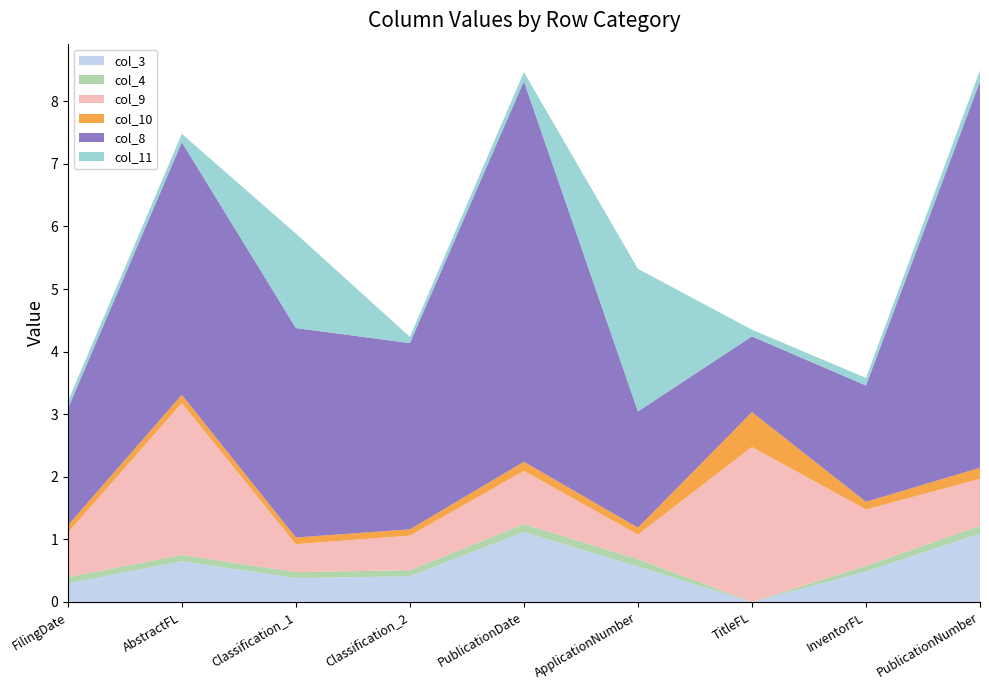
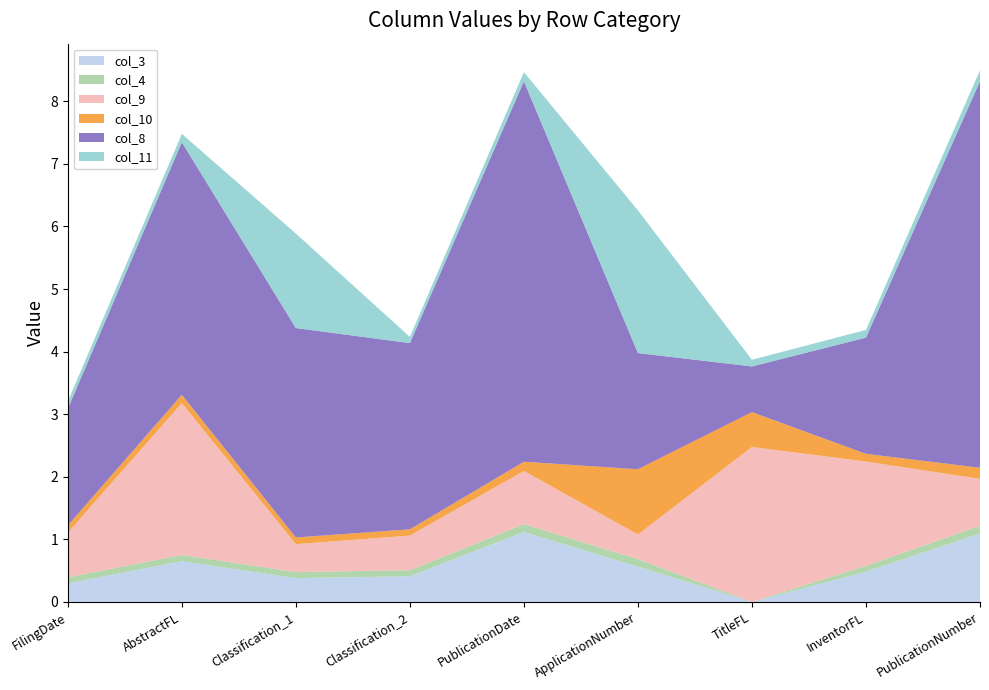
col_10, ApplicationNumber: 0.1 -> 1.0
col_8, TitleFL: 1.2 -> 0.7
col_9, InventorFL: 0.9 -> 1.7
